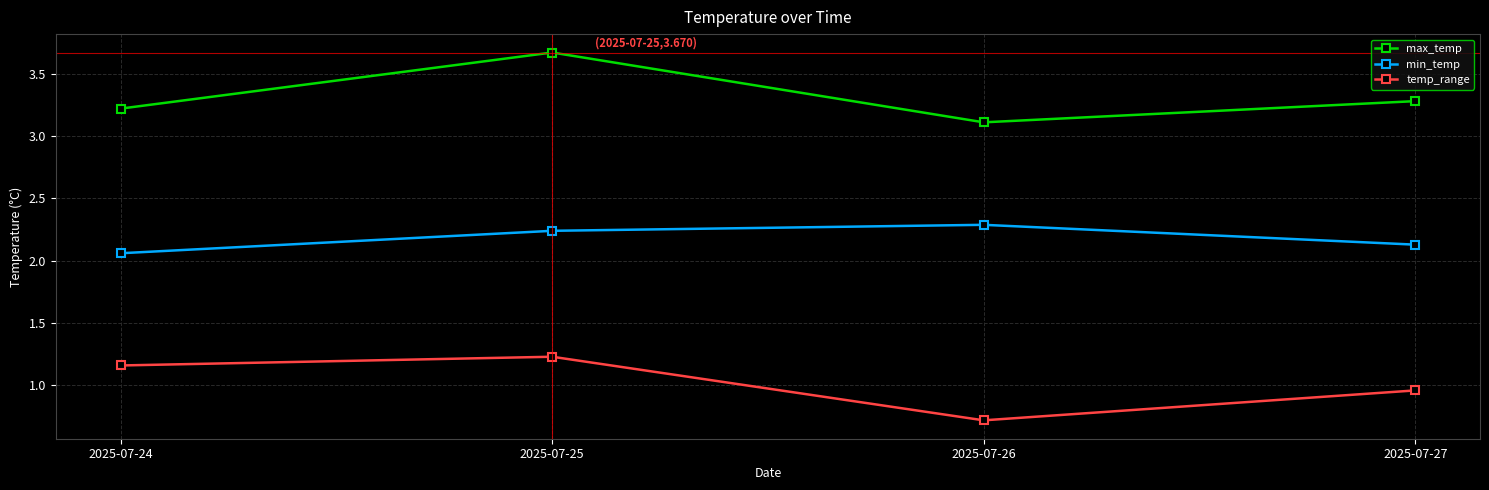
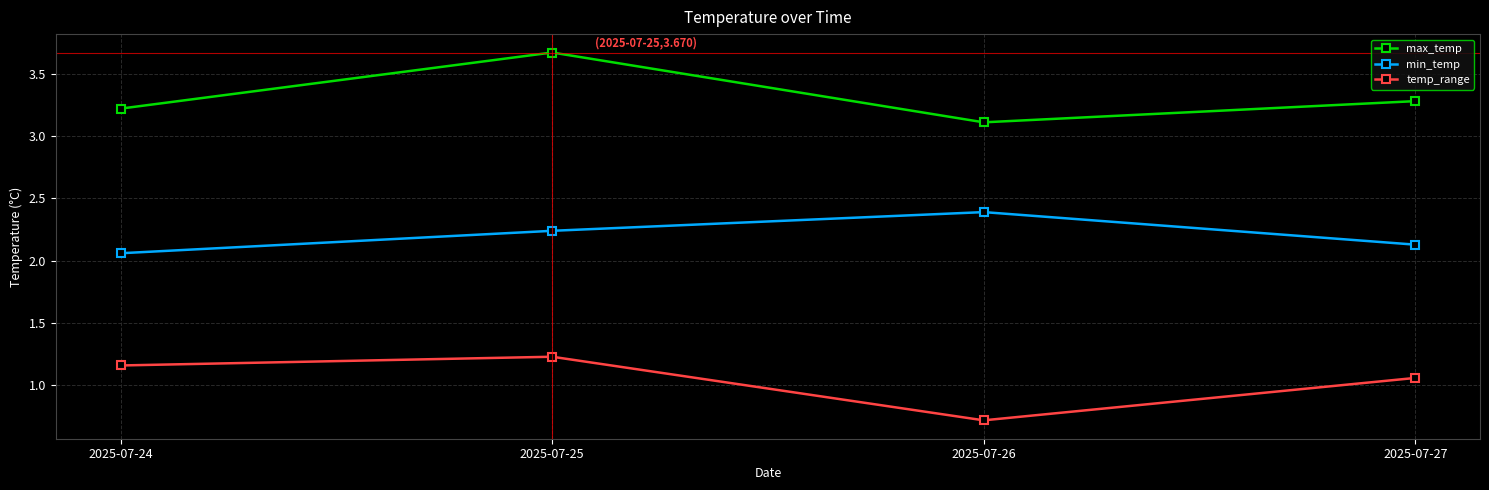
min_temp, 2025-07-26: 2.29 -> 2.39
temp_range, 2025-07-27: 0.96 -> 1.06
